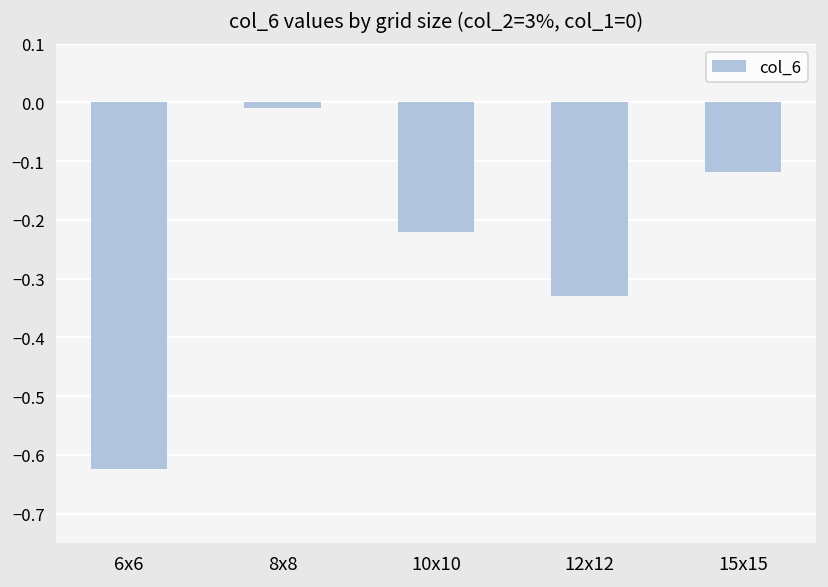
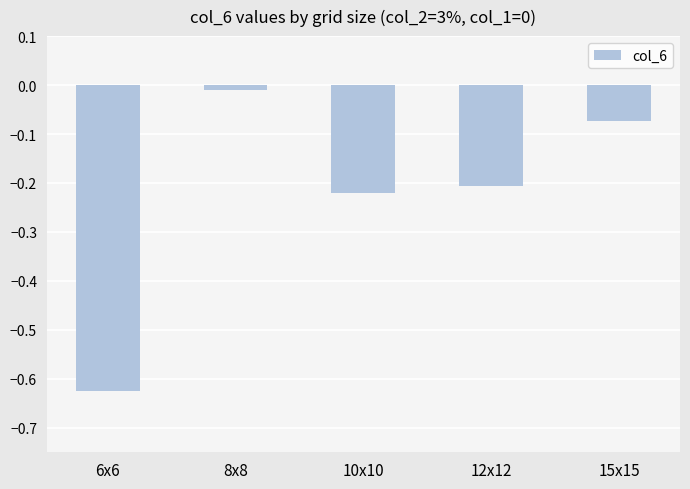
12x12: -0.33 -> -0.21
15x15: -0.12 -> -0.07
